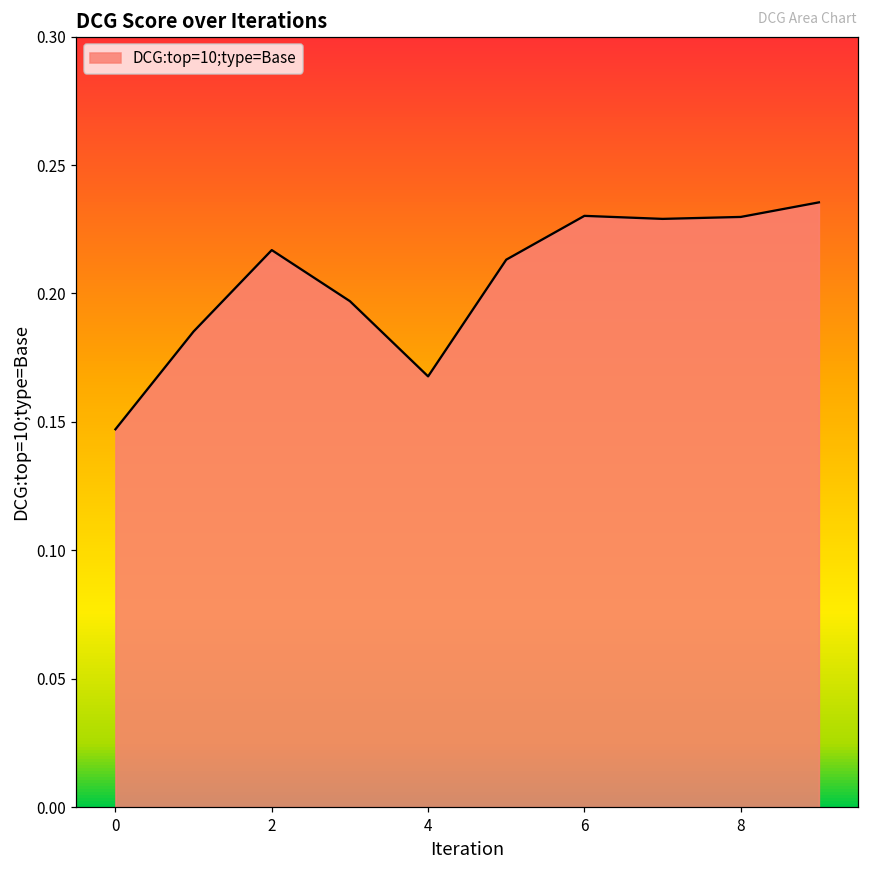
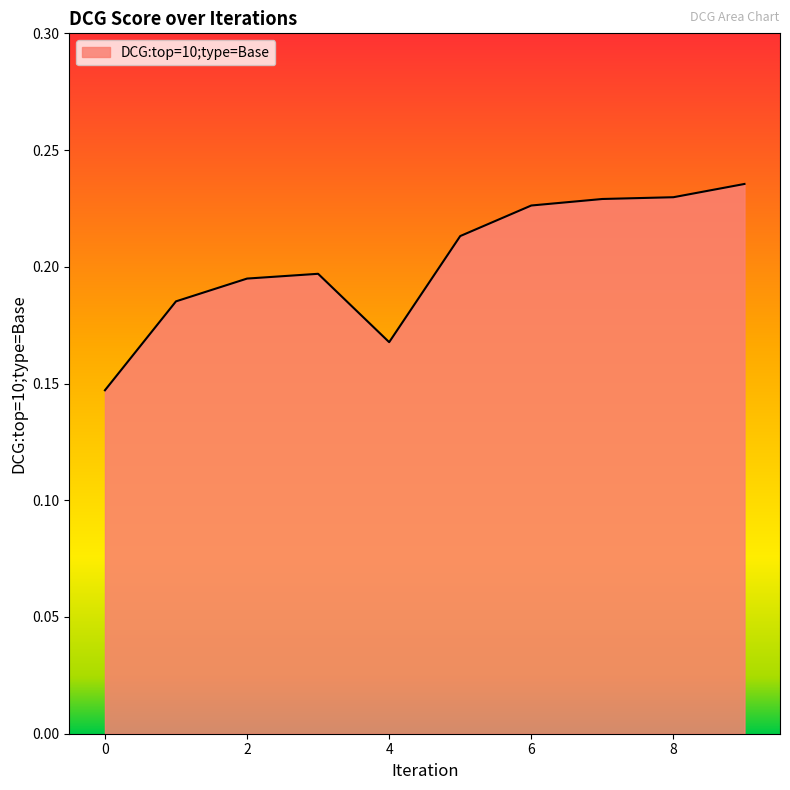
2: 0.217 -> 0.195
6: 0.230 -> 0.226
